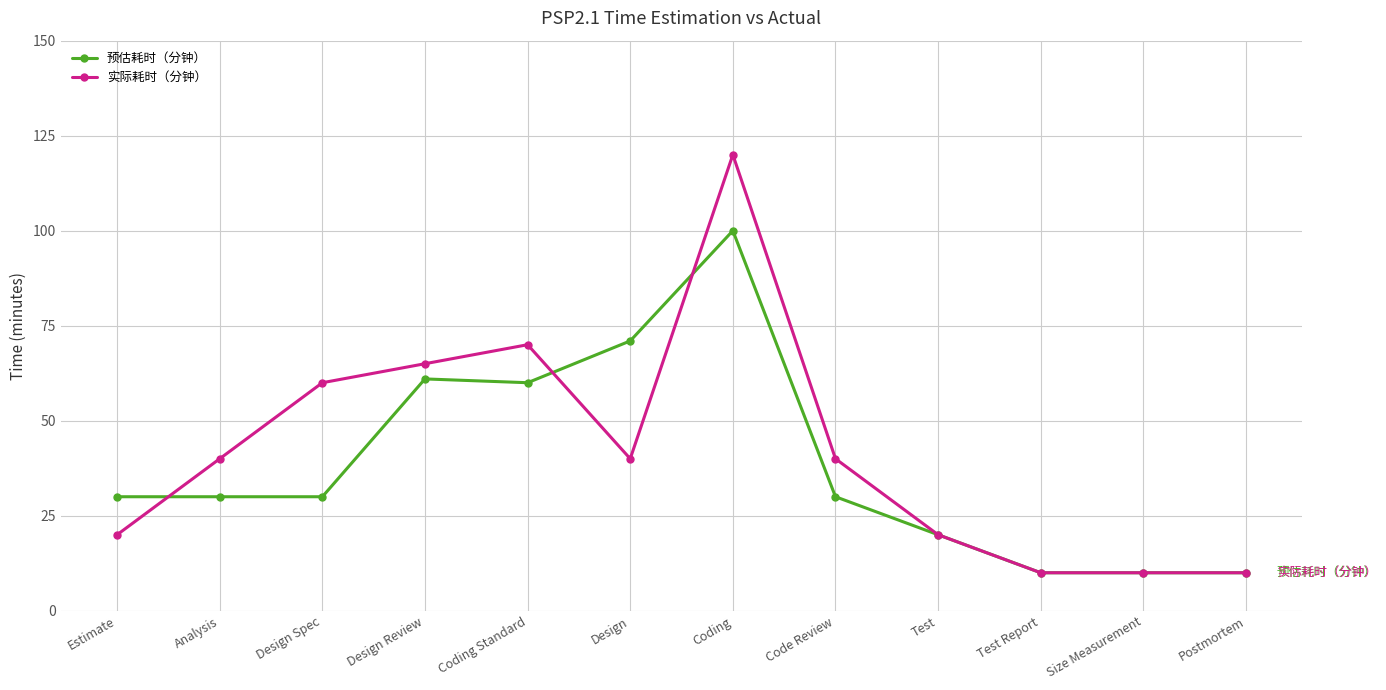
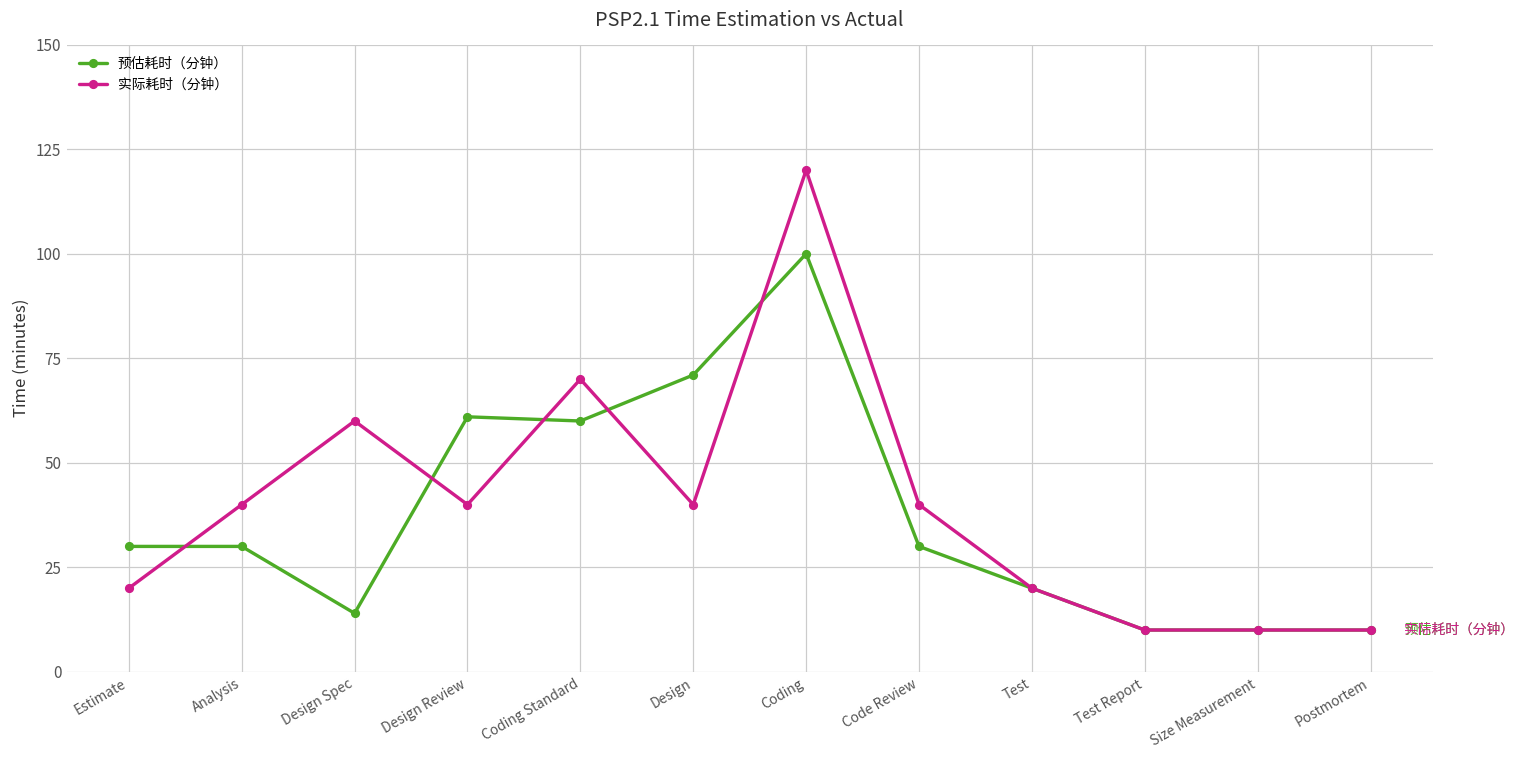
预估耗时（分钟）, Design Spec: 30 -> 14
实际耗时（分钟）, Design Review: 65 -> 40
